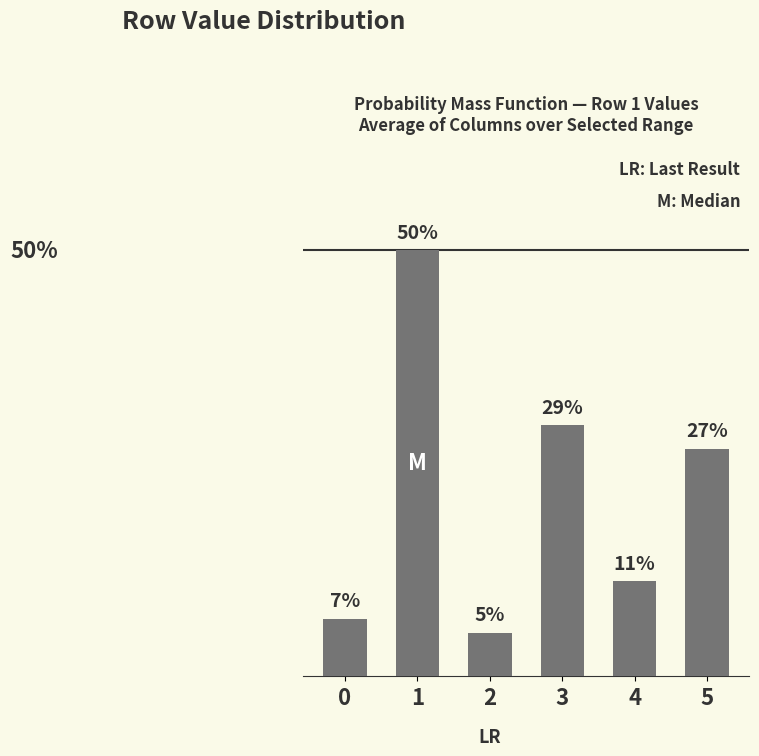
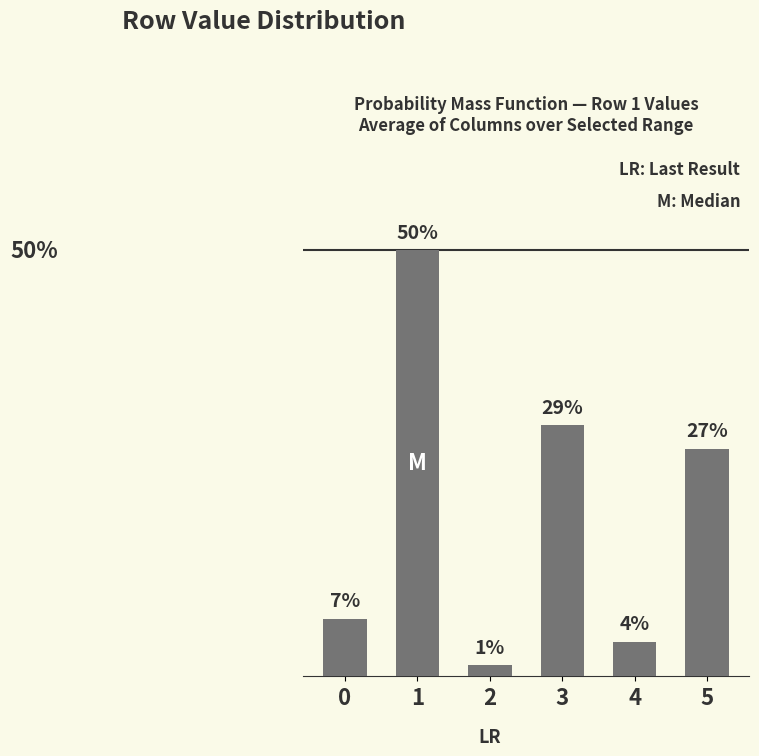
2: 5% -> 1%
4: 11% -> 4%
